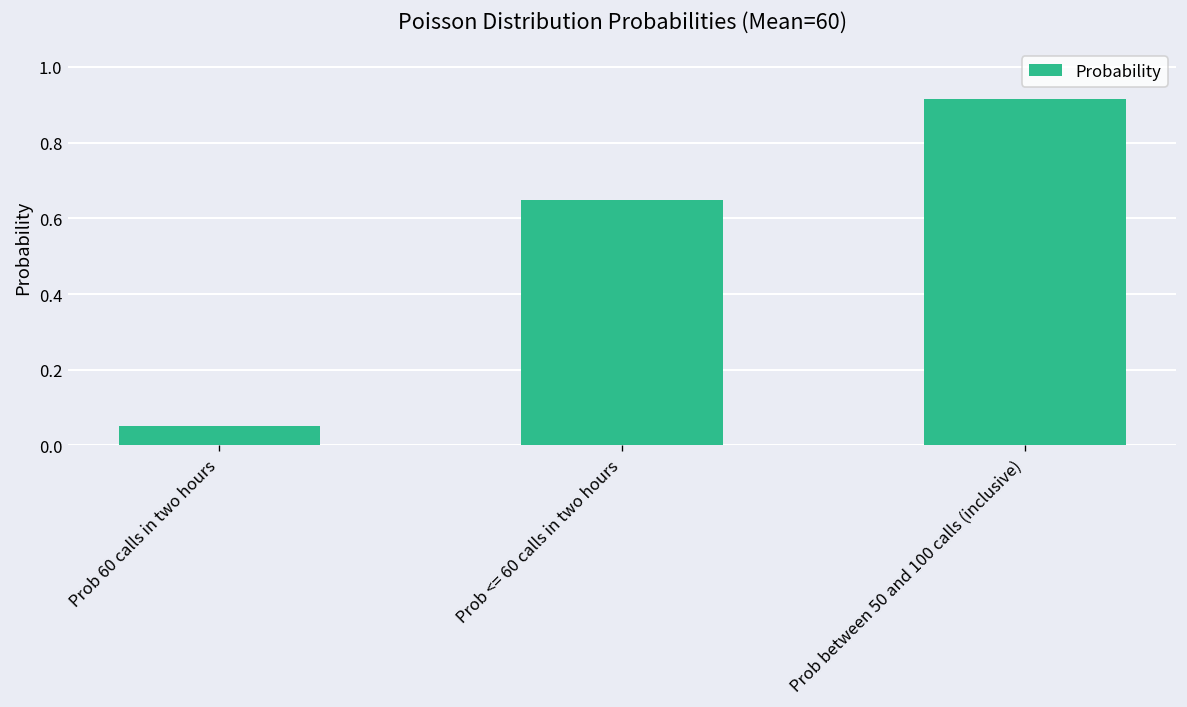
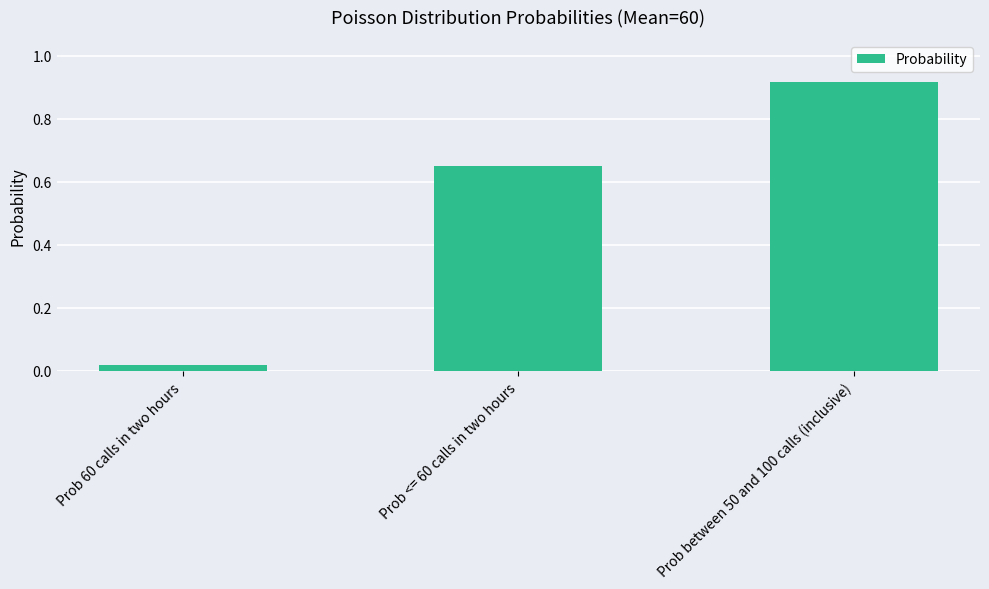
Prob 60 calls in two hours: 0.05 -> 0.02
